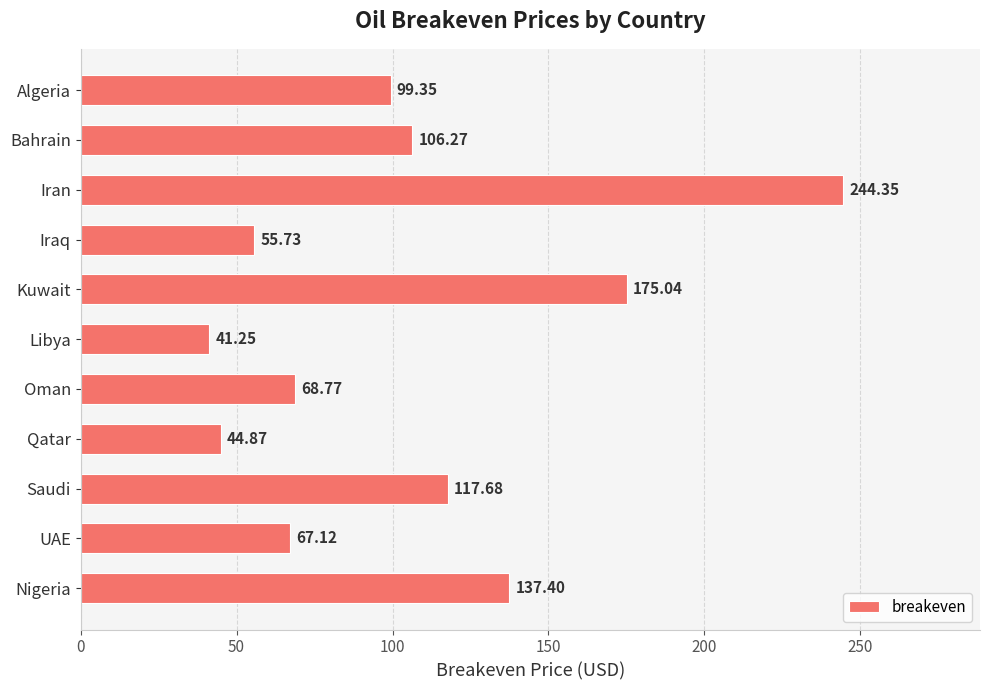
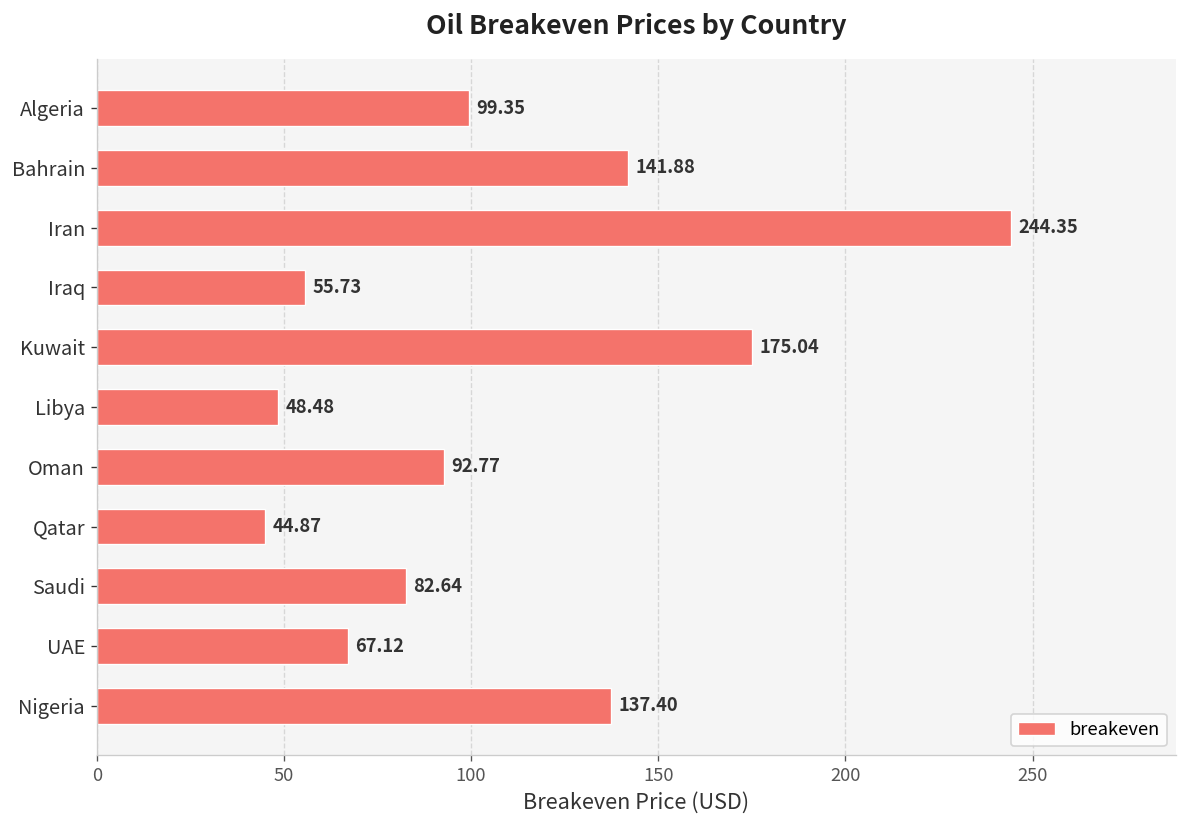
Bahrain: 106.27 -> 141.88
Libya: 41.25 -> 48.48
Oman: 68.77 -> 92.77
Saudi: 117.68 -> 82.64
